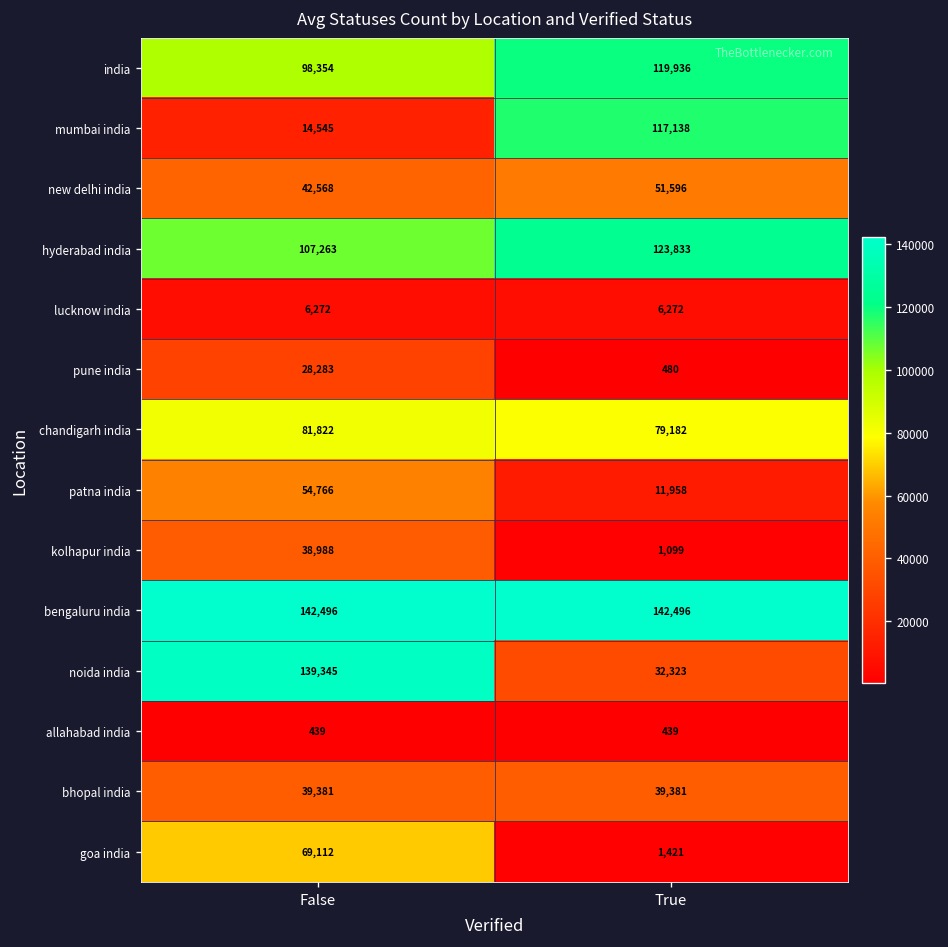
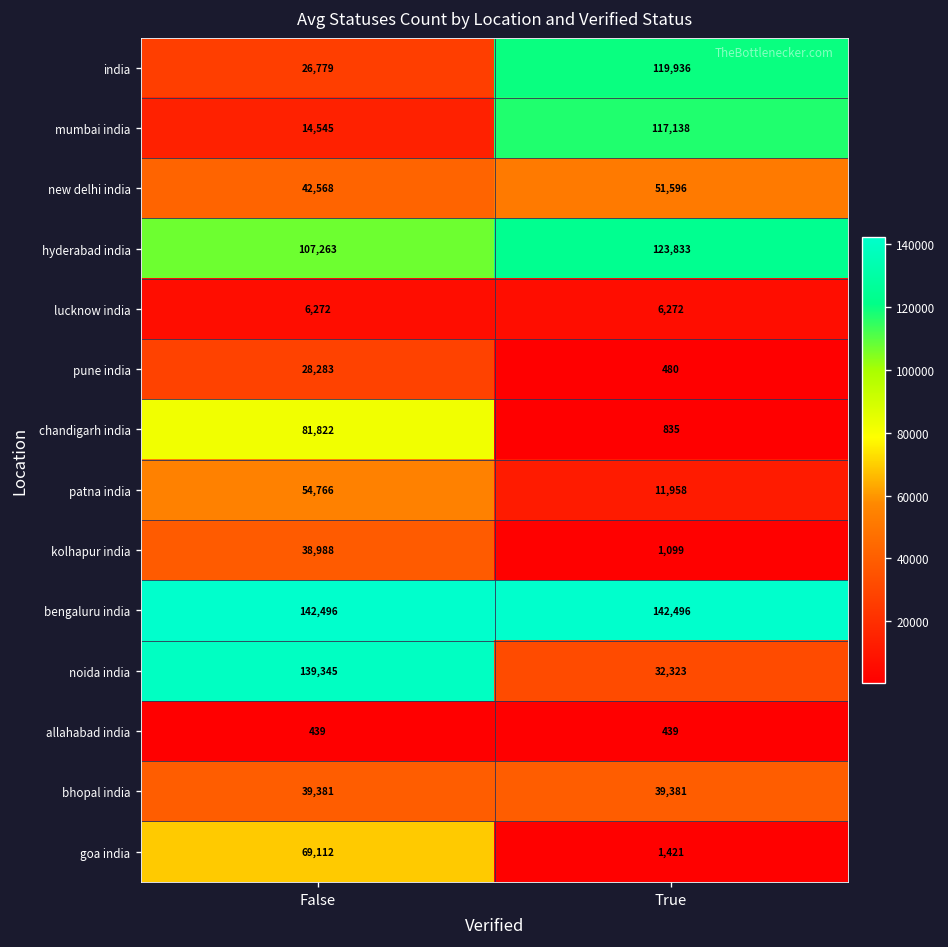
india, False: 98,354 -> 26,779
chandigarh india, True: 79,182 -> 835
